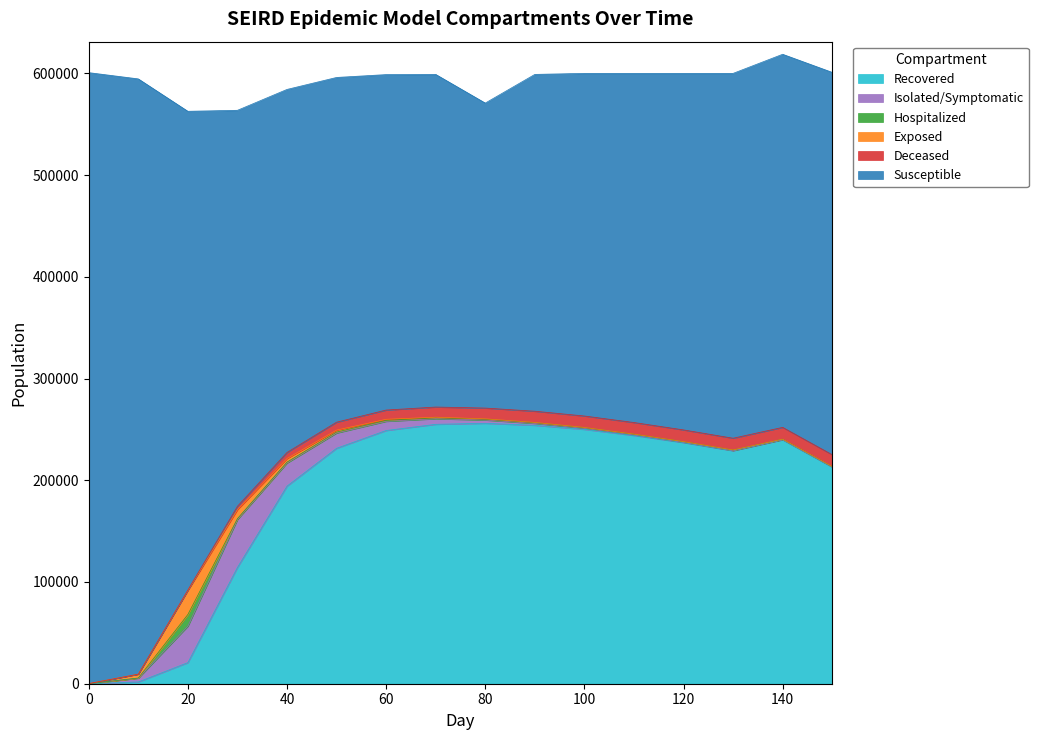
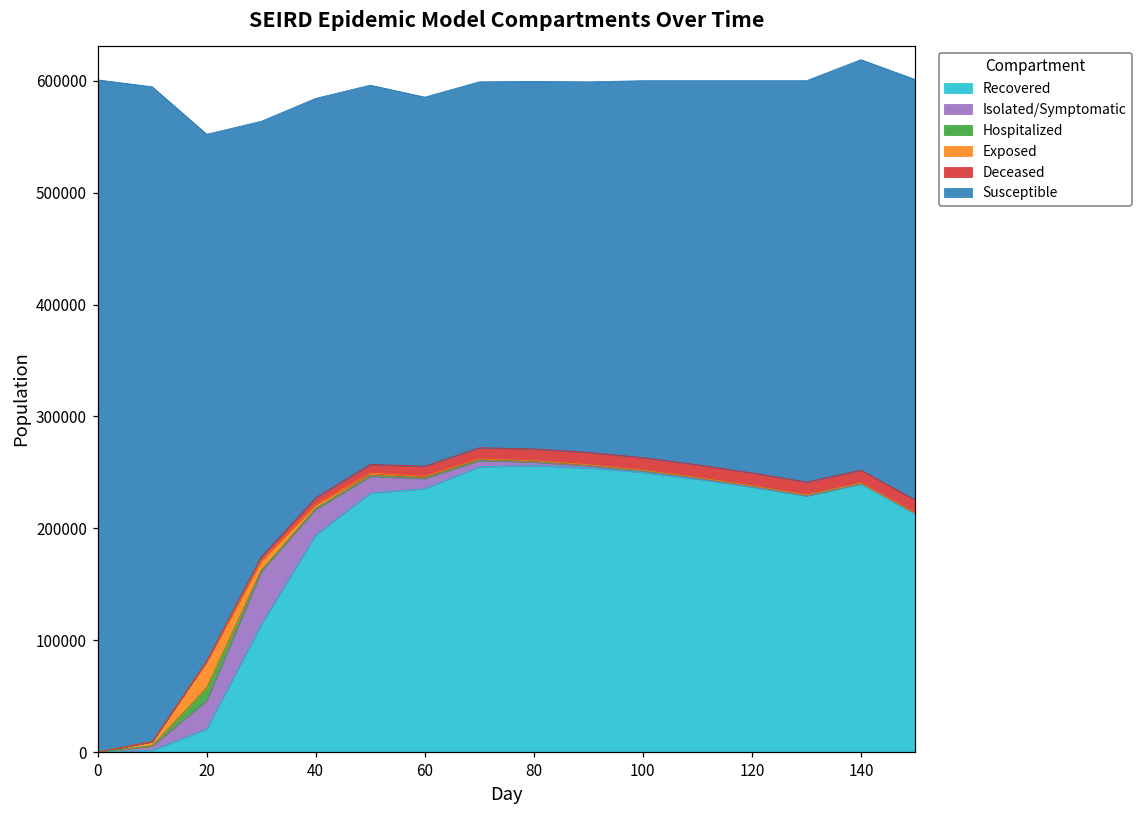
Isolated/Symptomatic, 20: 36000 -> 25000
Recovered, 60: 249000 -> 235000
Susceptible, 80: 300000 -> 328000
